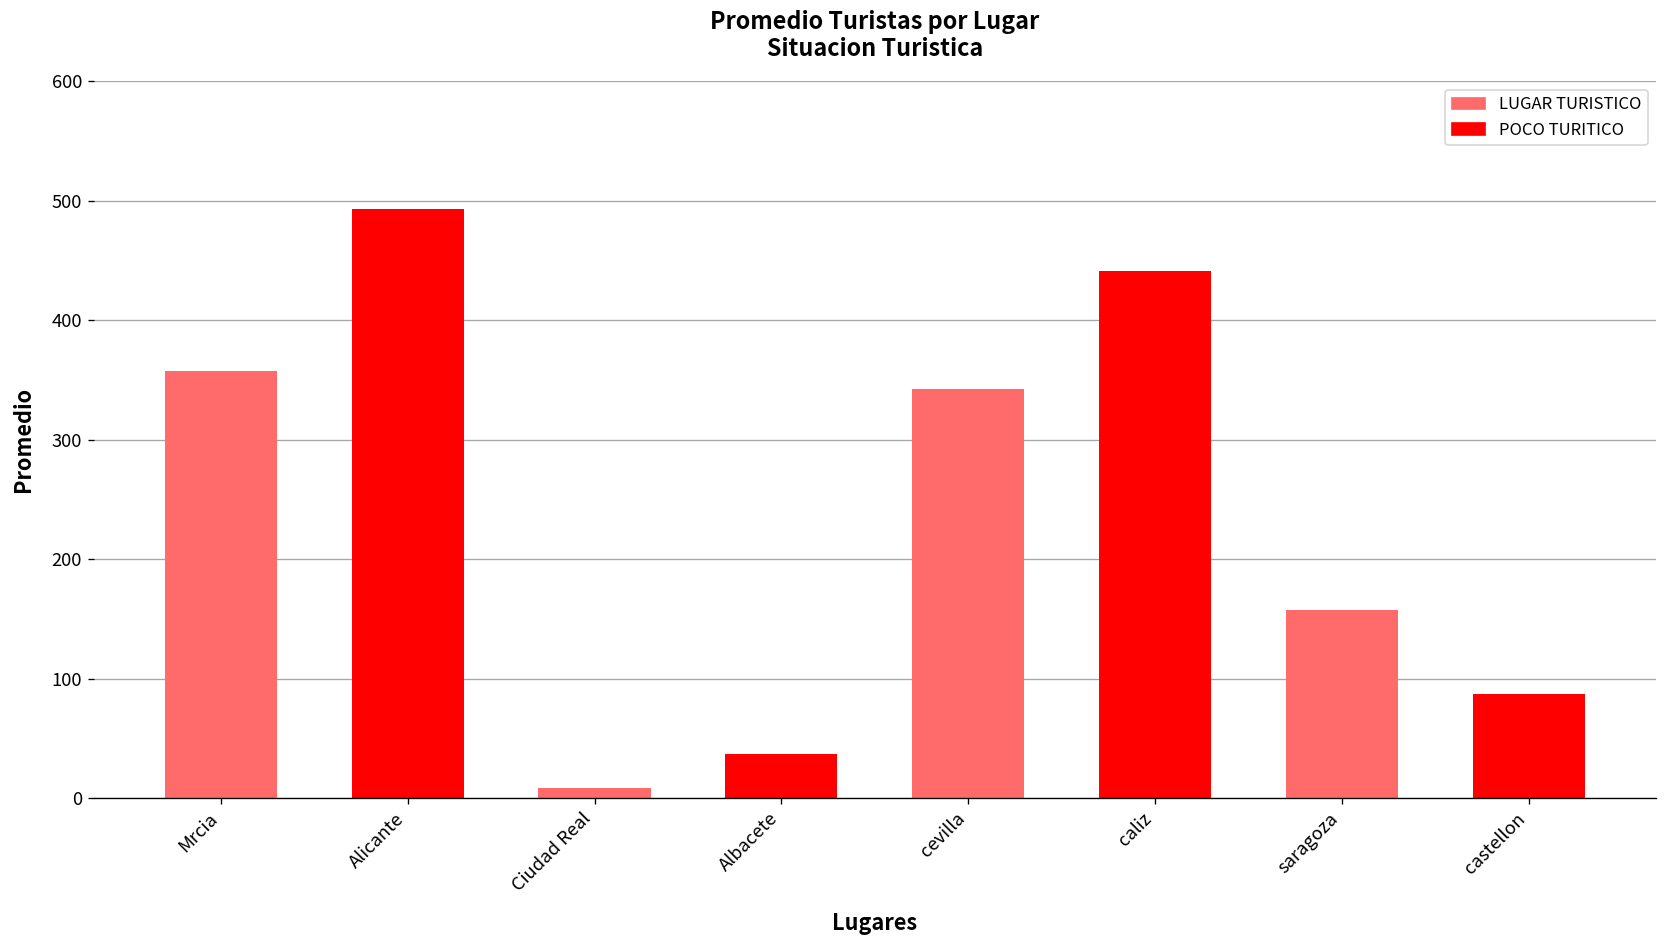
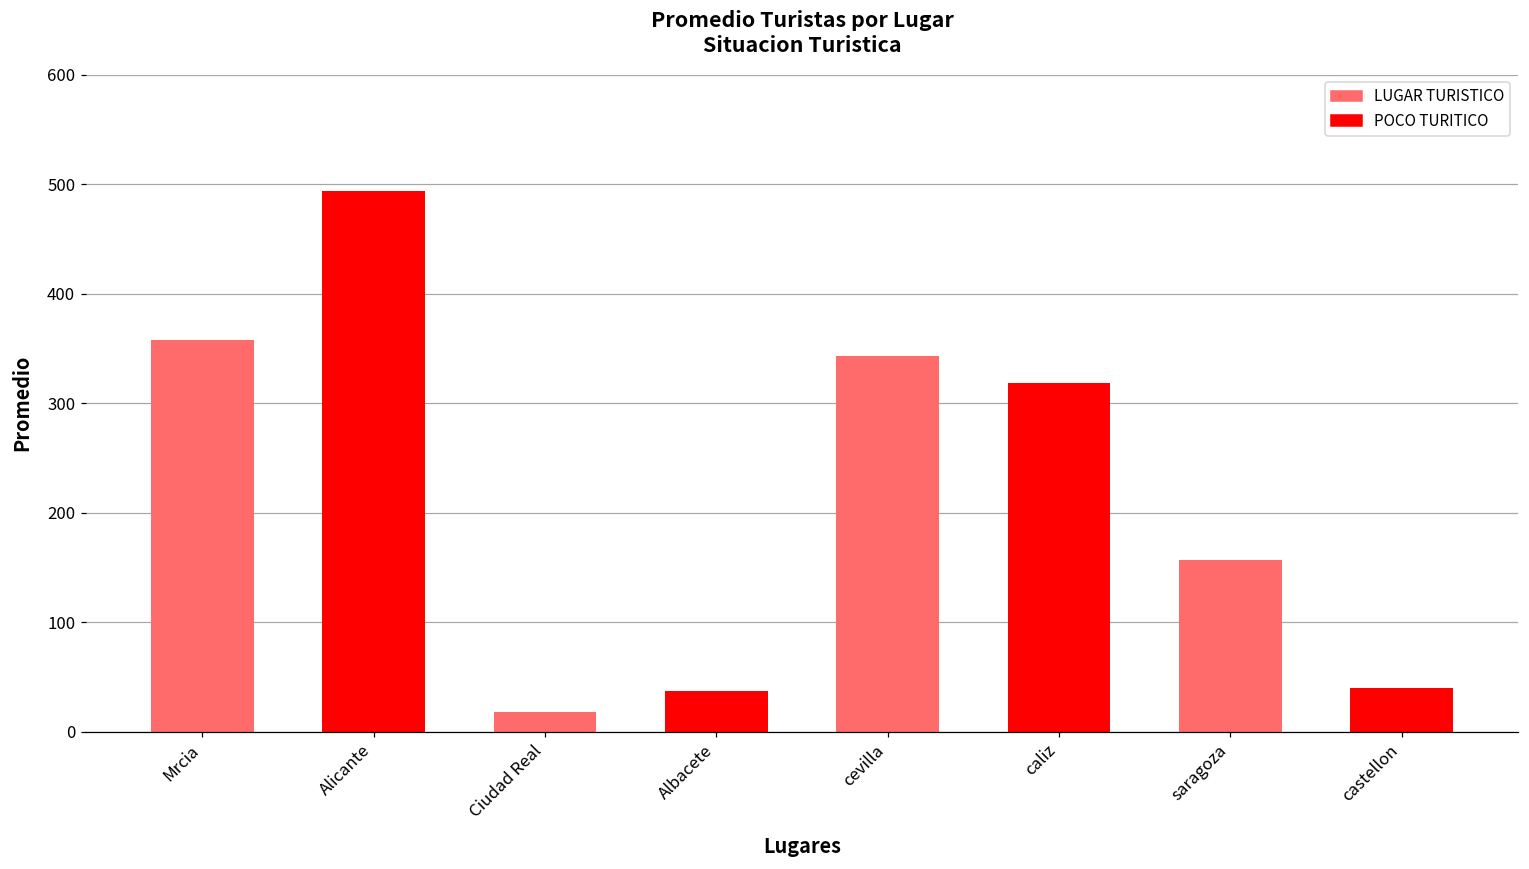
Ciudad Real: 10 -> 20
caliz: 440 -> 320
castellon: 90 -> 40
